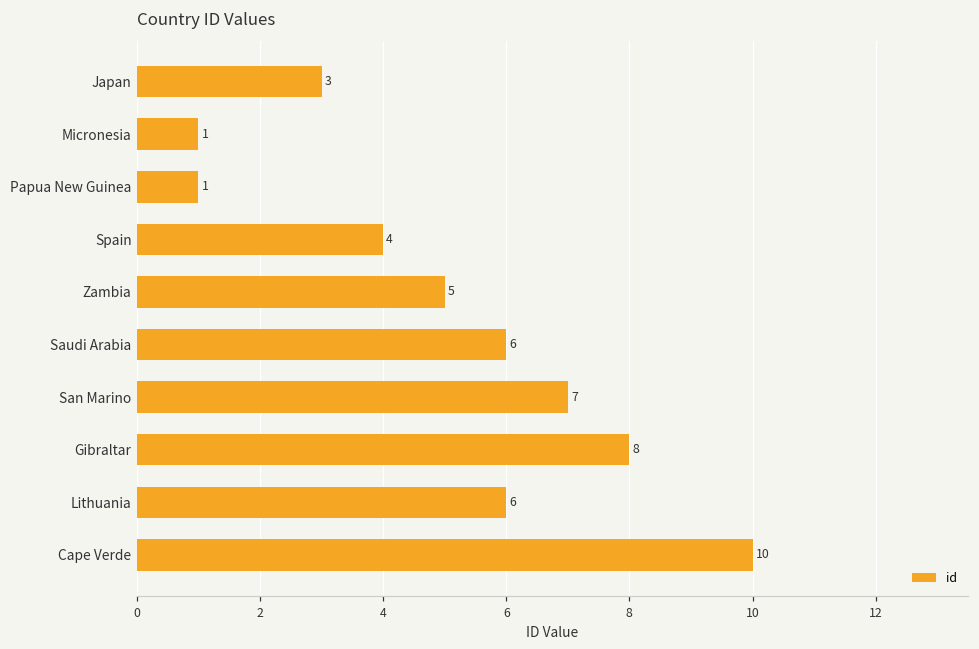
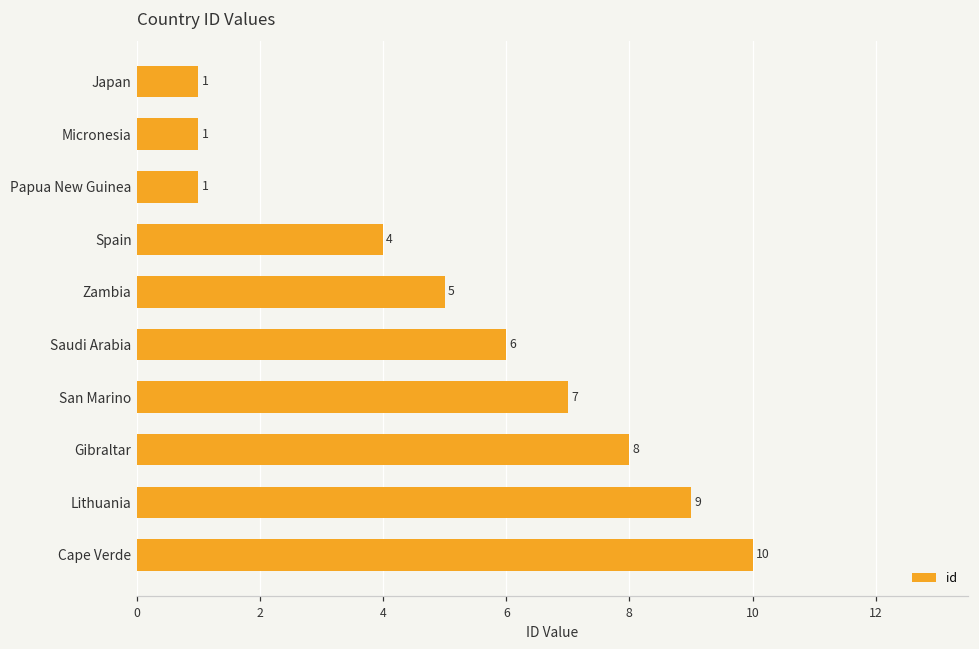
Japan: 3 -> 1
Lithuania: 6 -> 9
